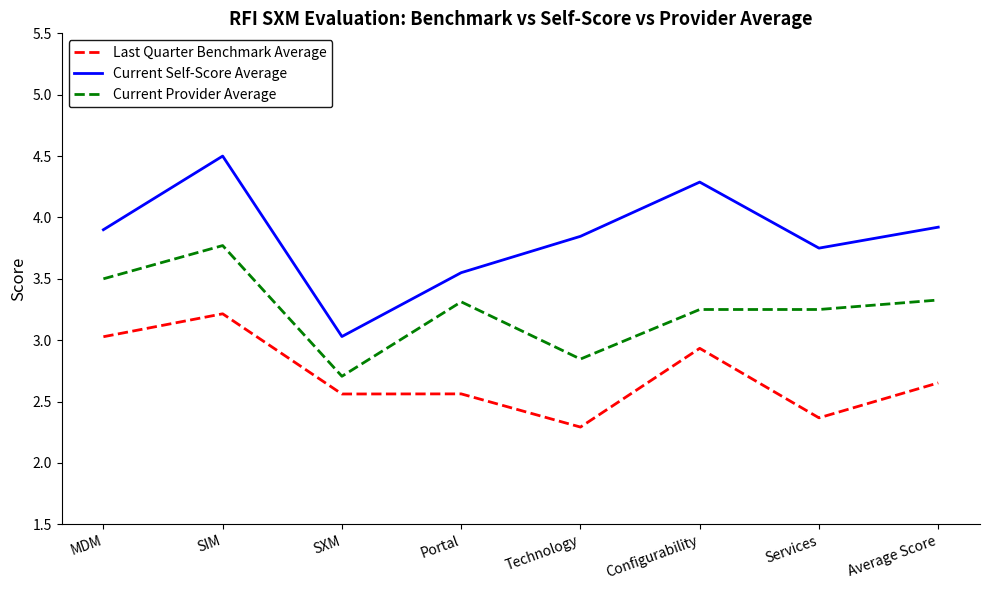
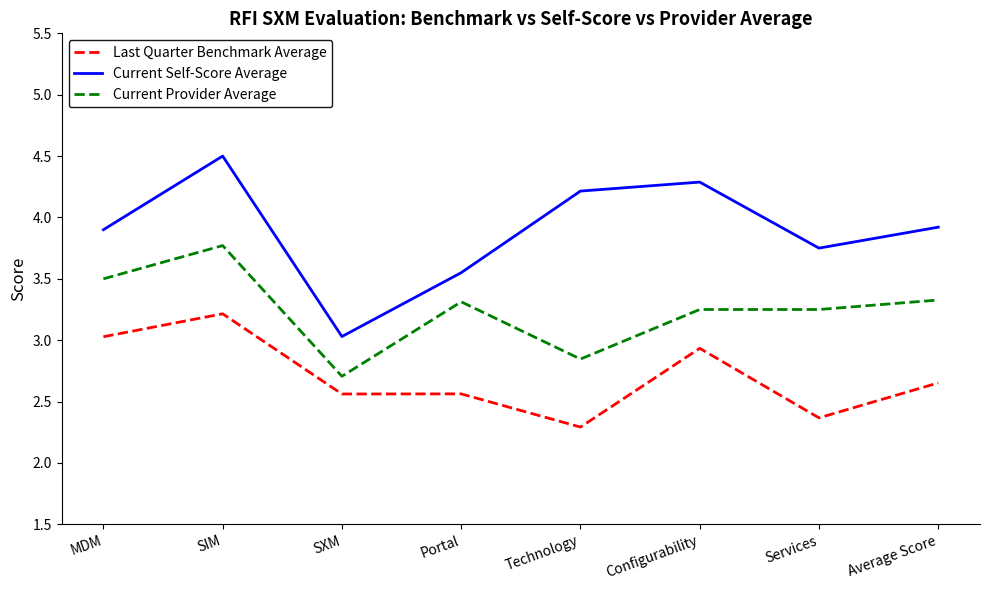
Current Self-Score Average, Technology: 3.85 -> 4.21
